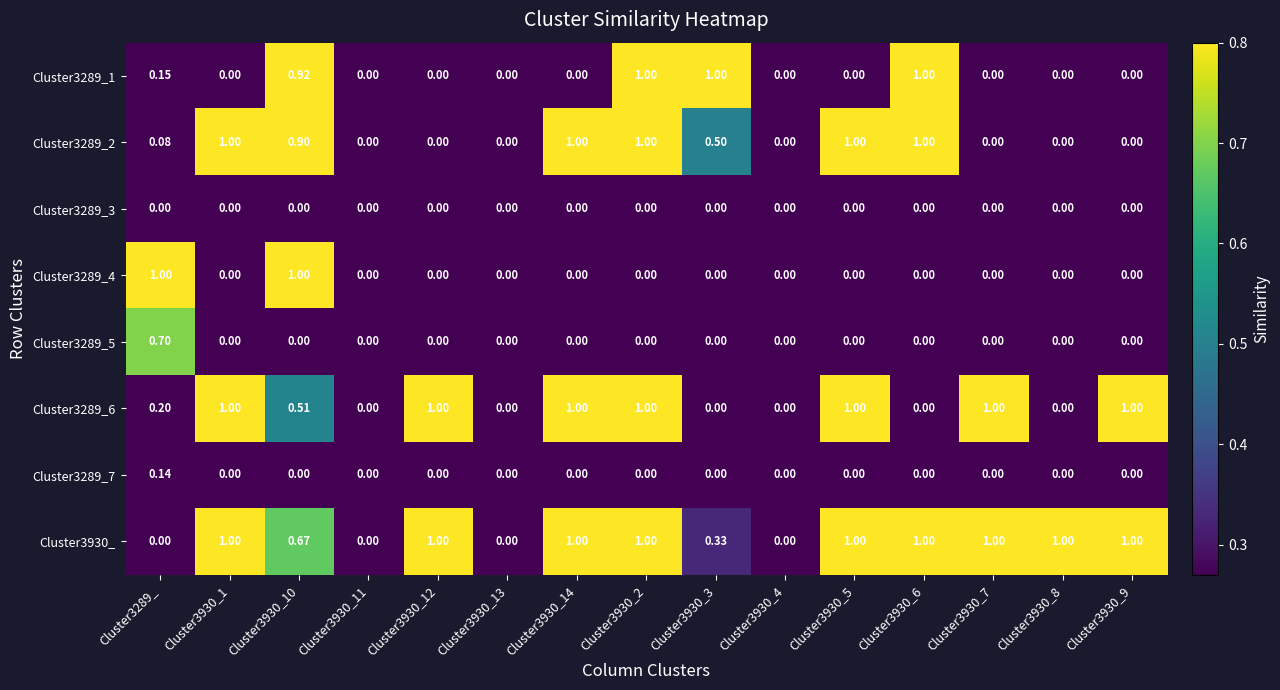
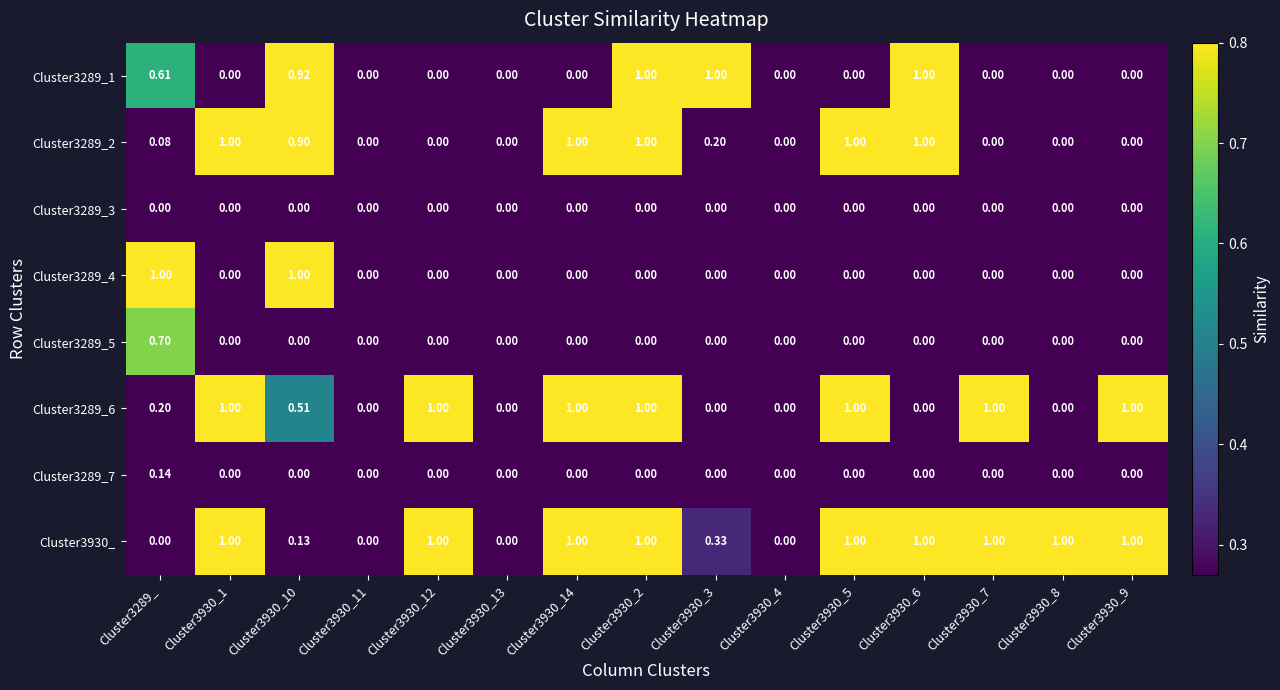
Cluster3289_1, Cluster3289_: 0.15 -> 0.61
Cluster3289_2, Cluster3930_3: 0.50 -> 0.20
Cluster3930_, Cluster3930_10: 0.67 -> 0.13
